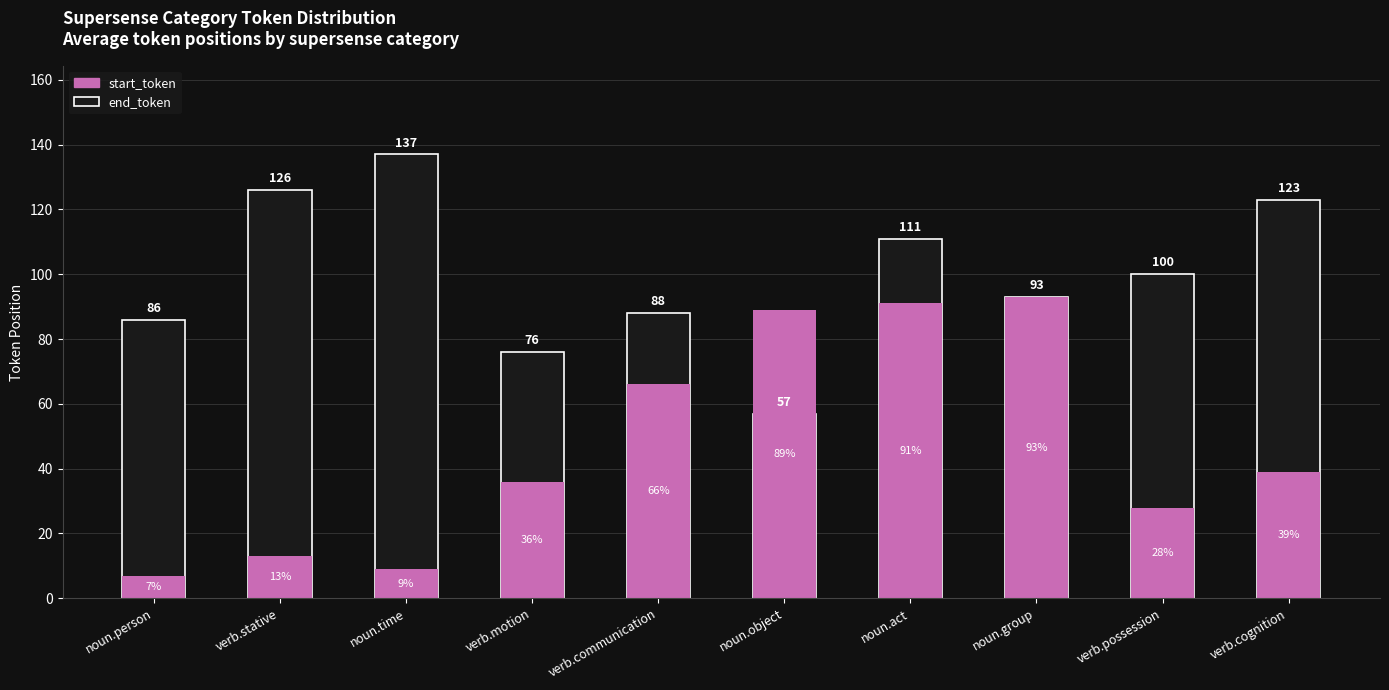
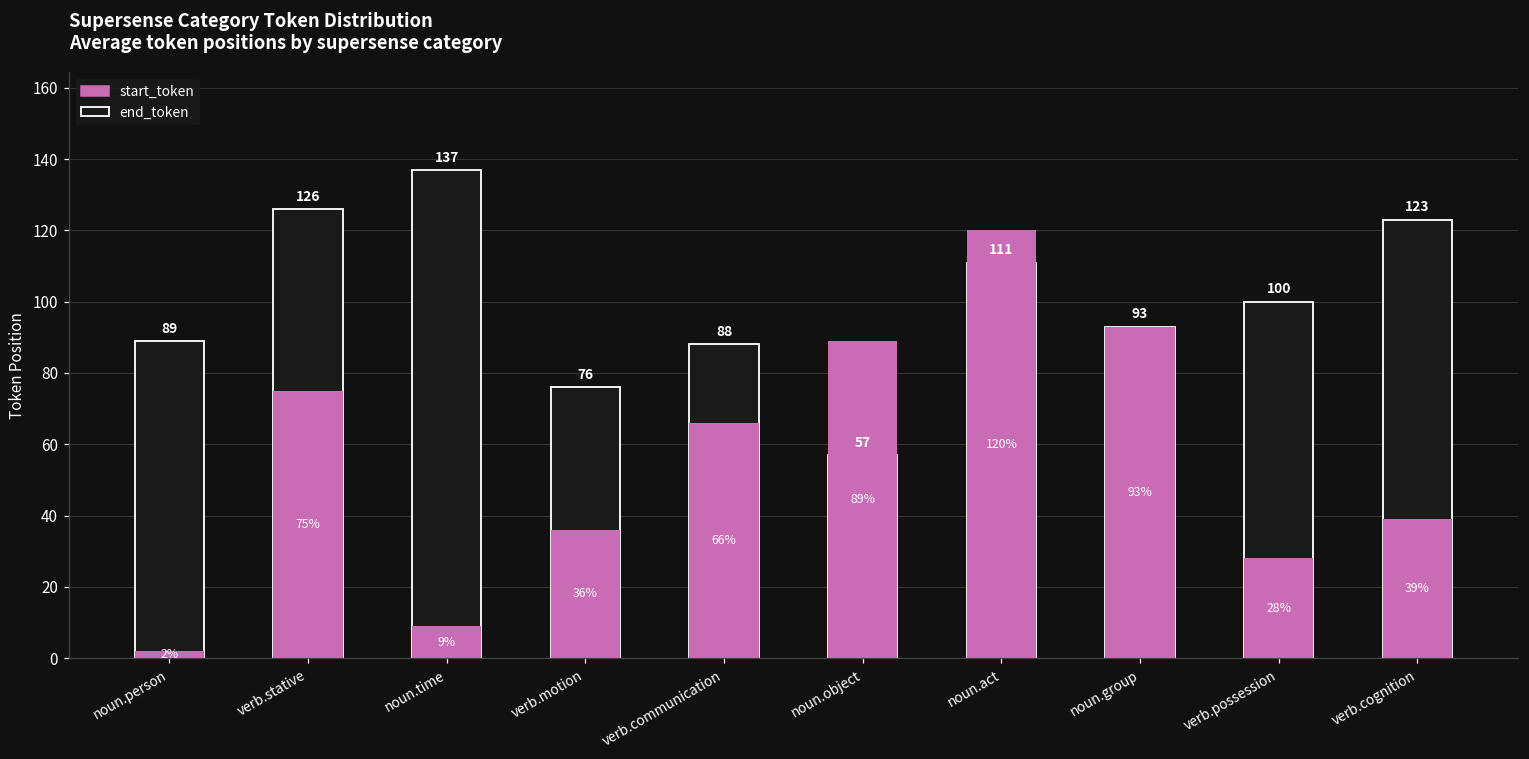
end_token, noun.person: 86 -> 89
start_token, noun.person: 7% -> 2%
start_token, verb.stative: 13% -> 75%
start_token, noun.act: 91% -> 120%
